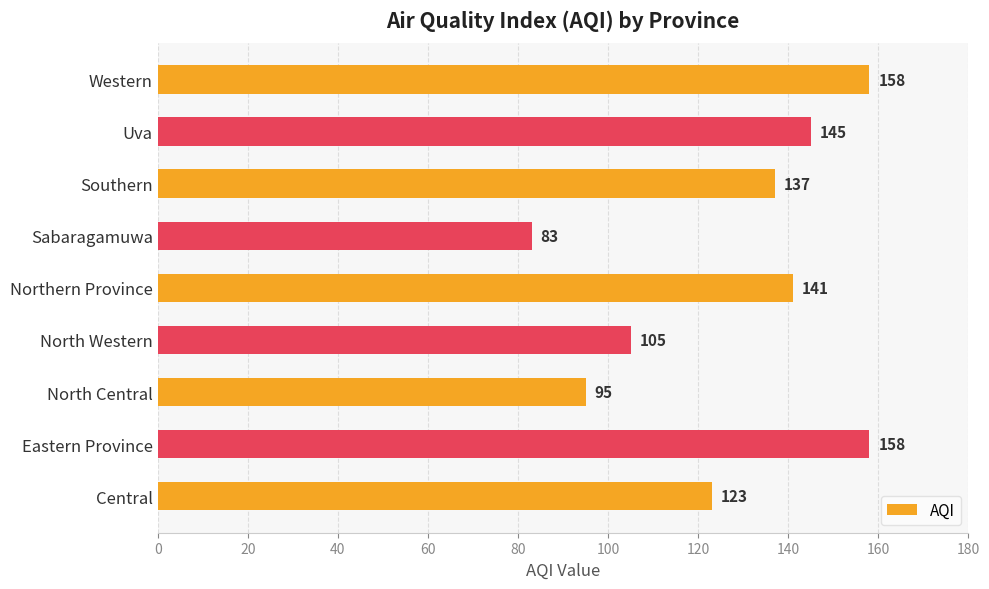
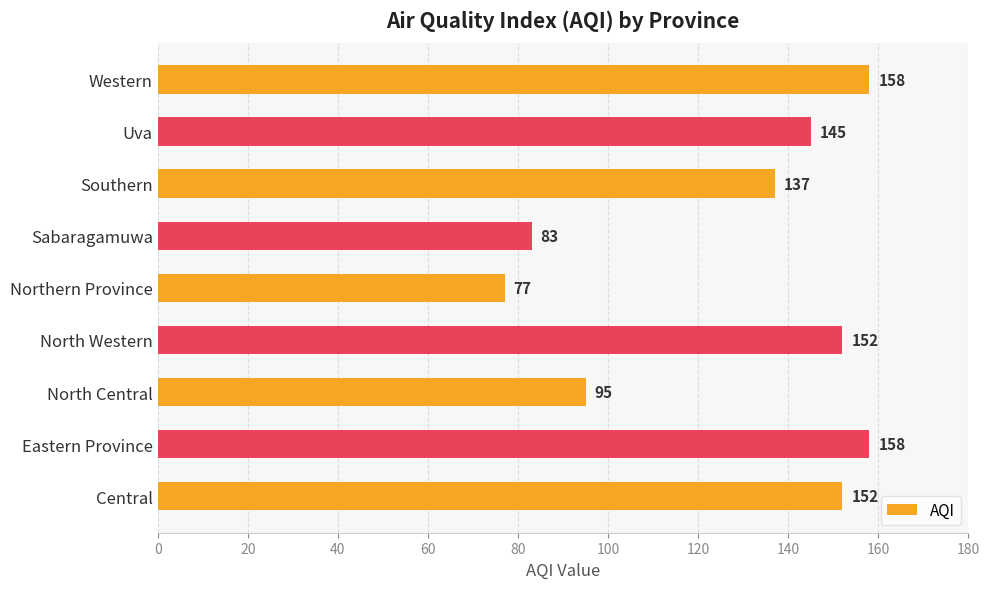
Northern Province: 141 -> 77
North Western: 105 -> 152
Central: 123 -> 152
